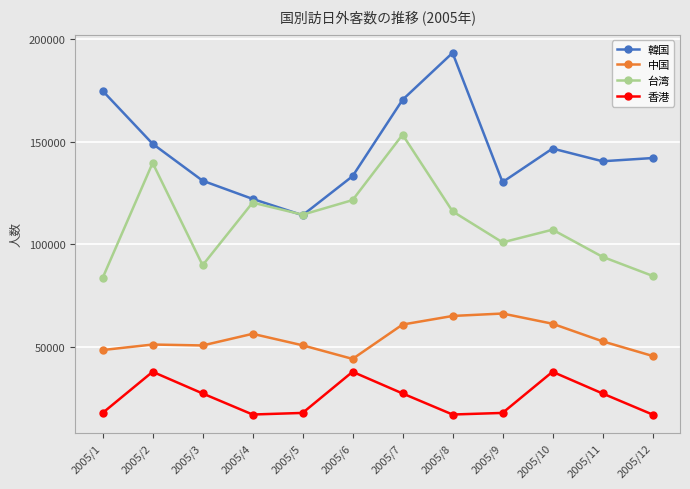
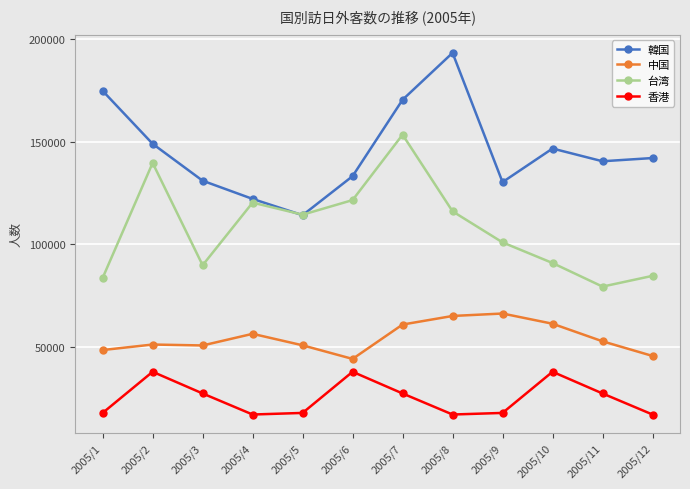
台湾, 2005/10: 107000 -> 91000
台湾, 2005/11: 94000 -> 79000
